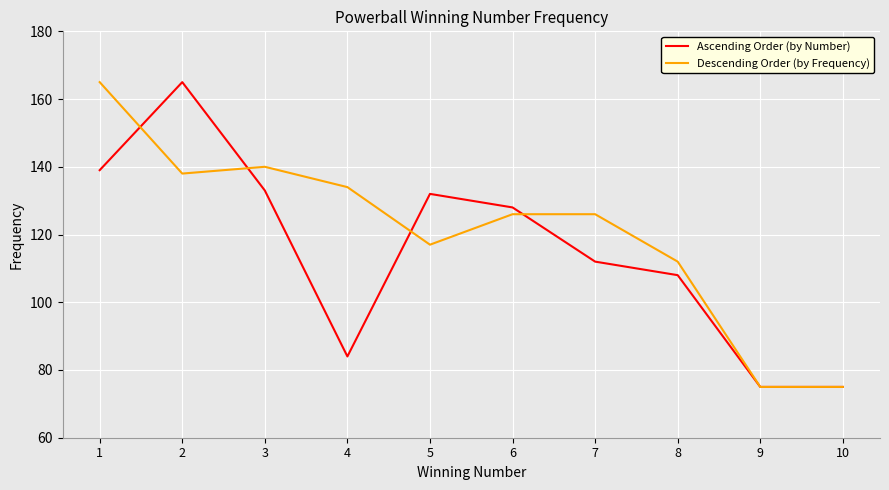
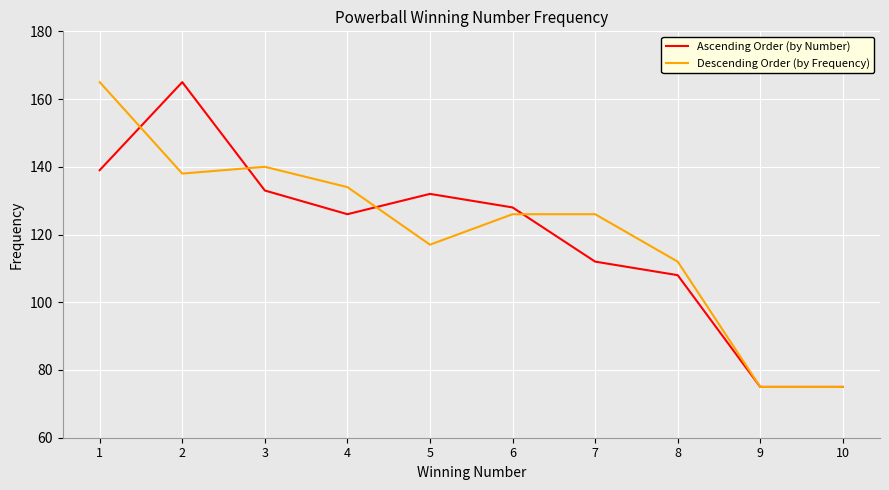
Ascending Order (by Number), 4: 84 -> 126
